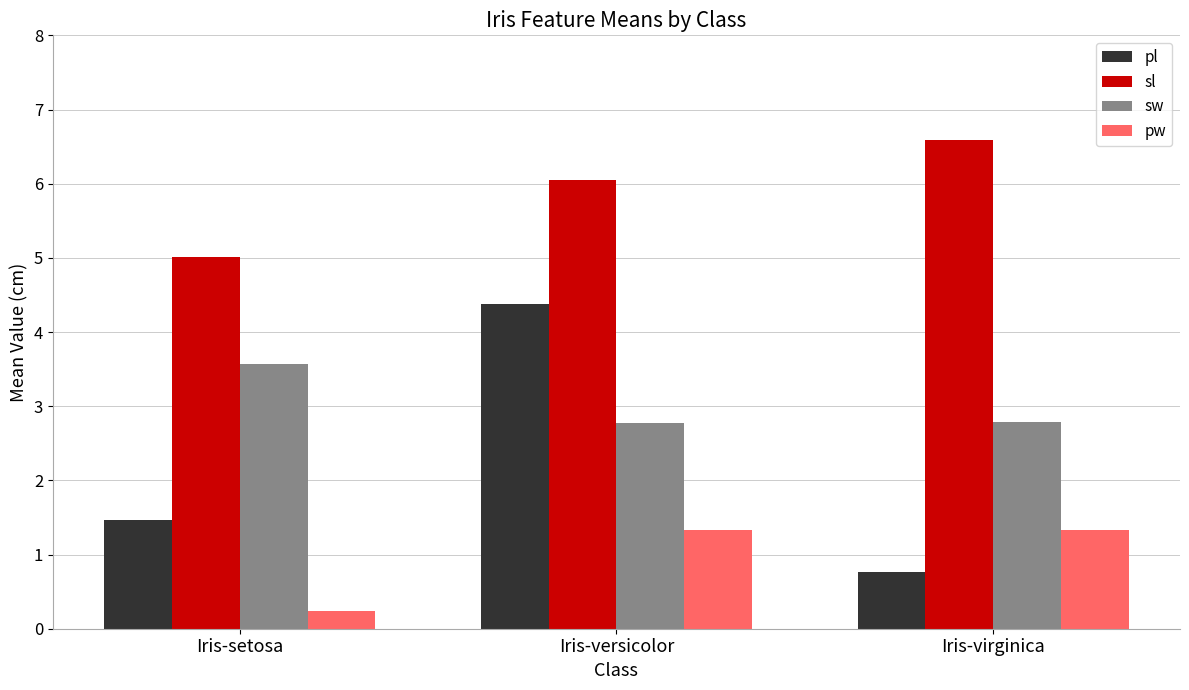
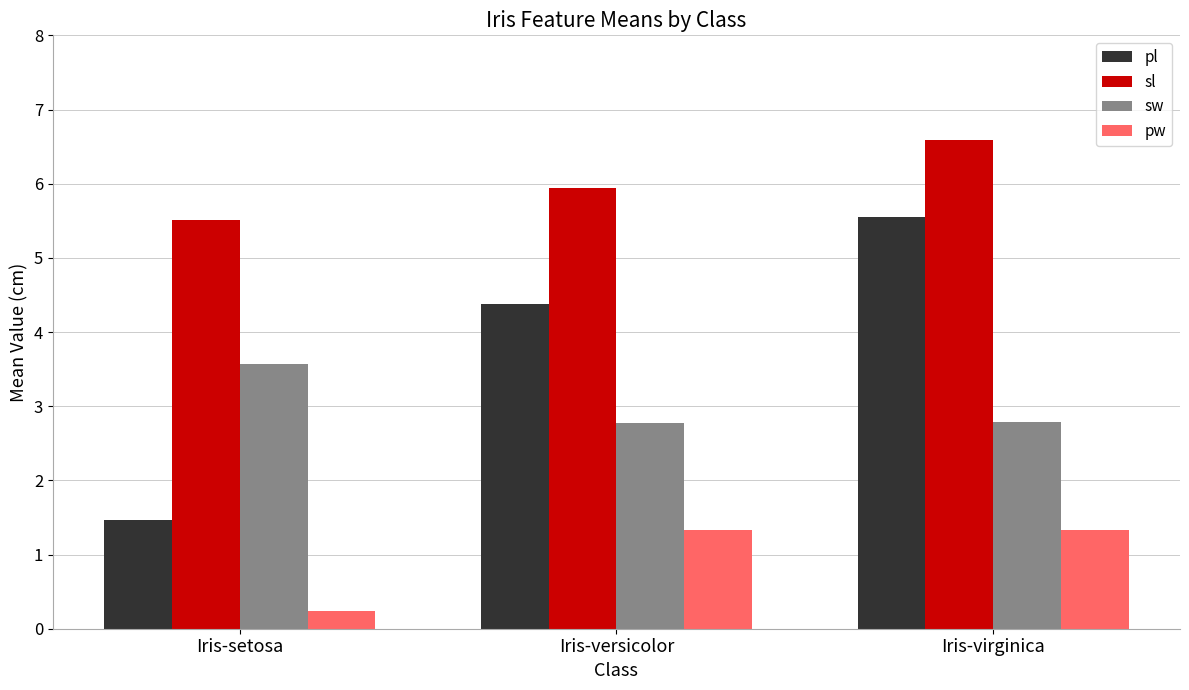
sl, Iris-setosa: 5.0 -> 5.5
sl, Iris-versicolor: 6.1 -> 5.9
pl, Iris-virginica: 0.8 -> 5.6
